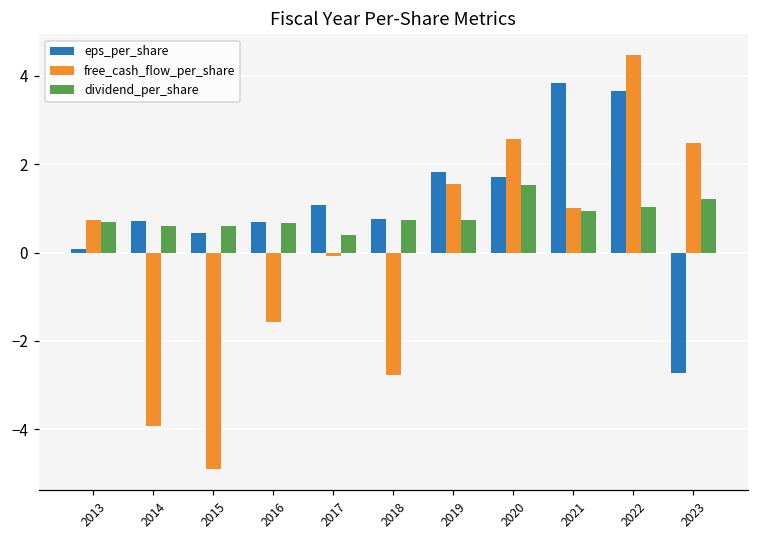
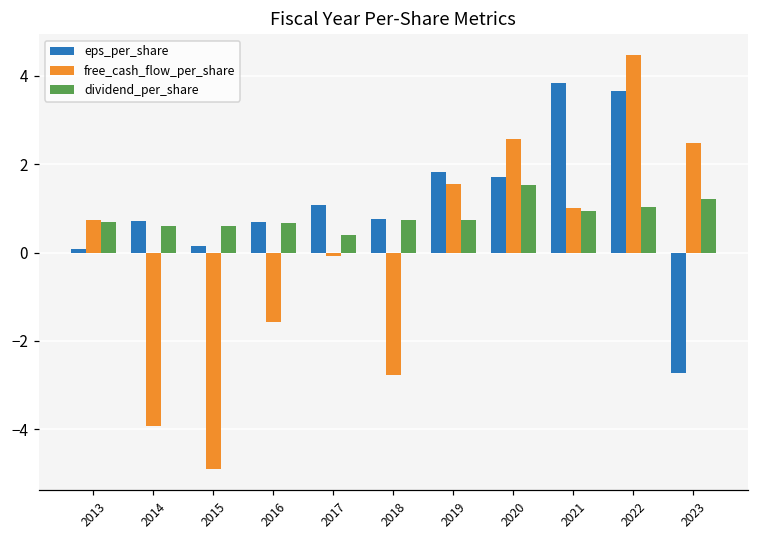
eps_per_share, 2015: 0.5 -> 0.2
